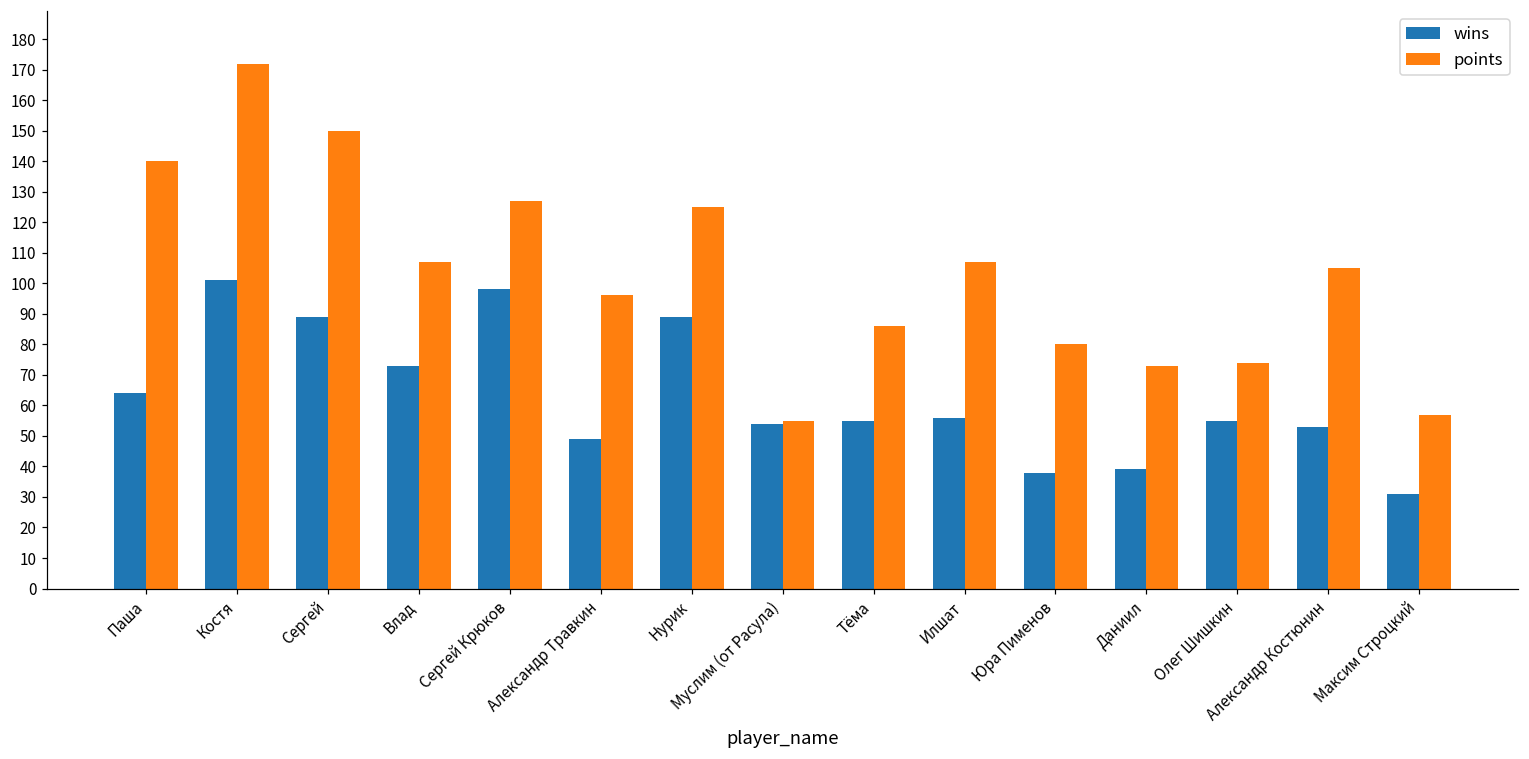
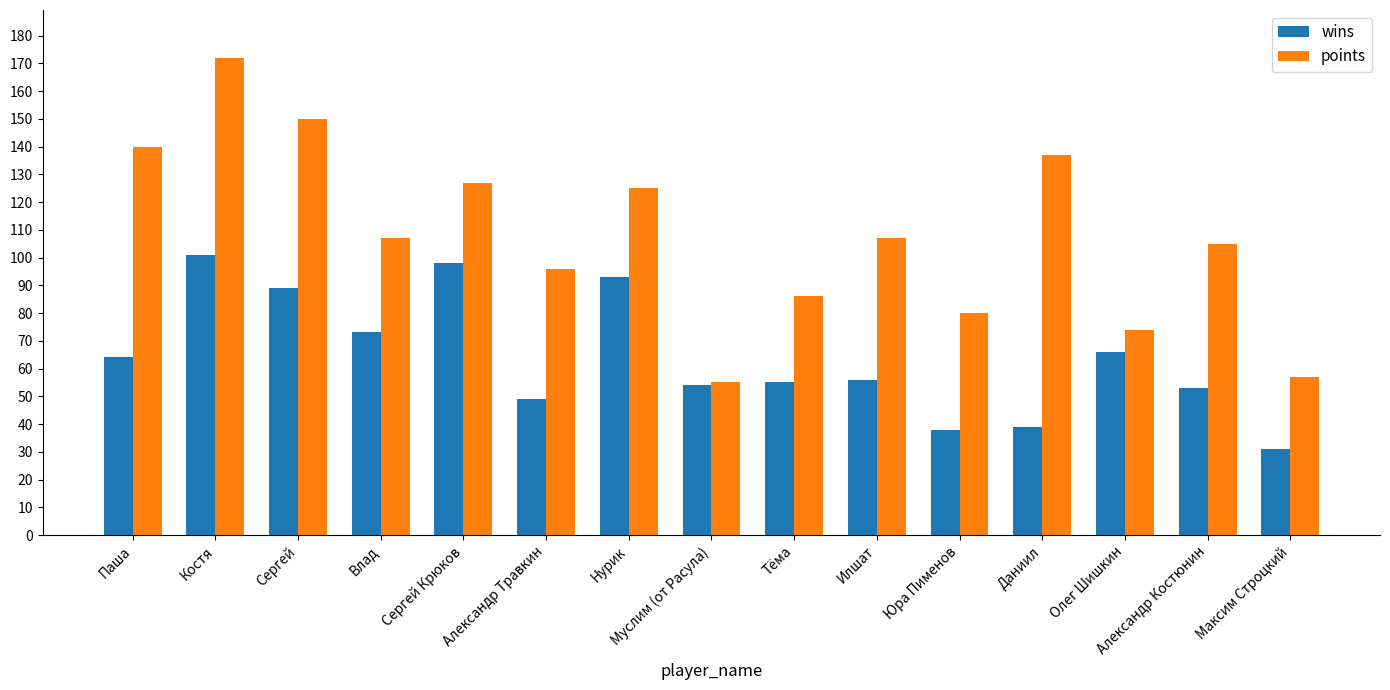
wins, Нурик: 89 -> 93
points, Даниил: 73 -> 137
wins, Олег Шишкин: 55 -> 66
